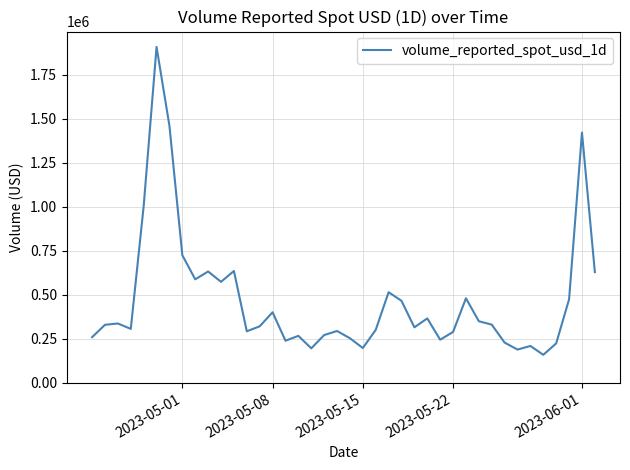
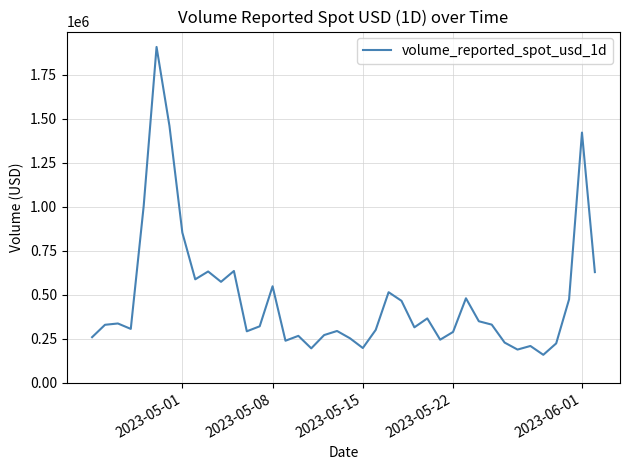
2023-05-01: 730000 -> 850000
2023-05-08: 400000 -> 550000
